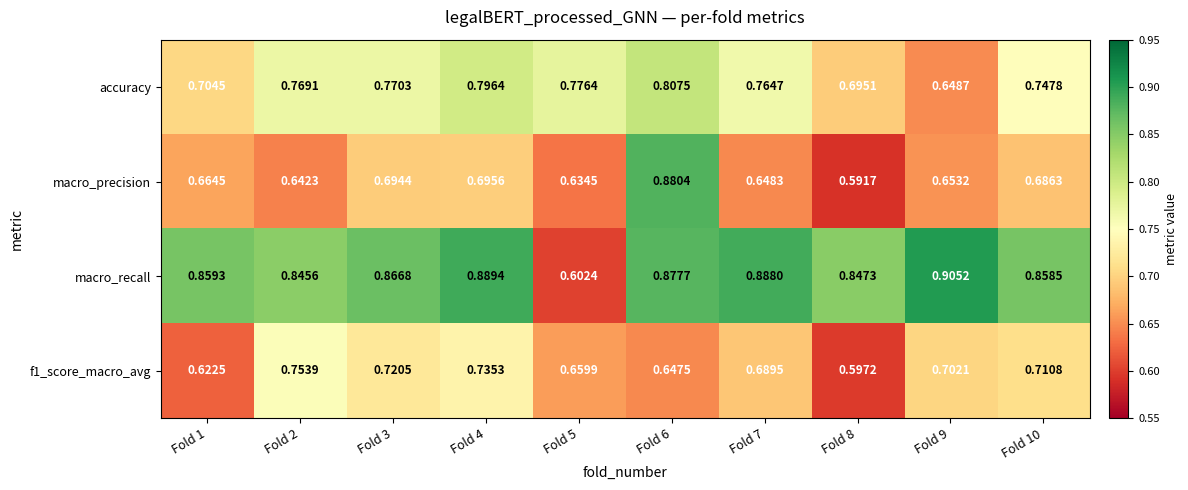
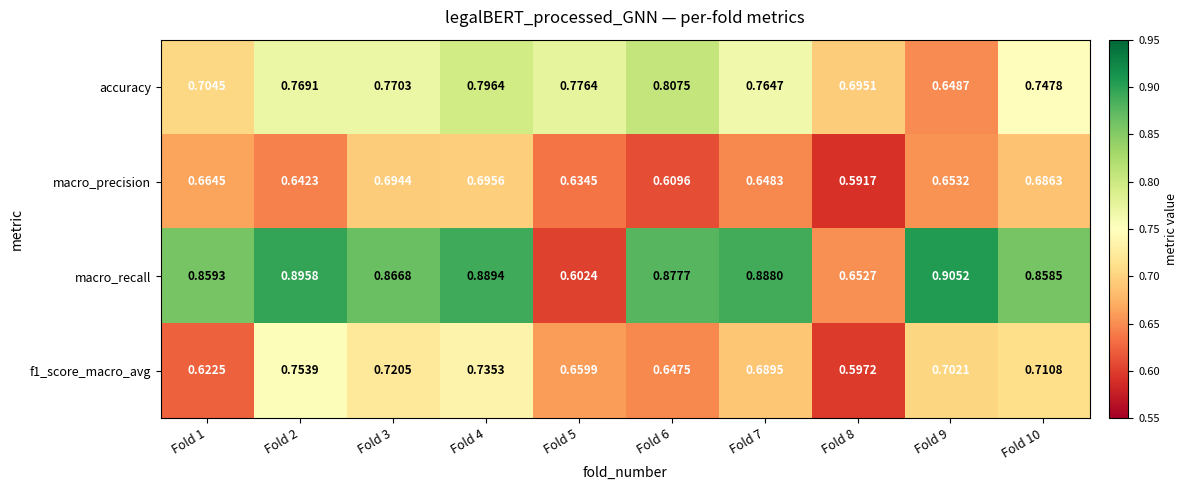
macro_precision, Fold 6: 0.8804 -> 0.6096
macro_recall, Fold 2: 0.8456 -> 0.8958
macro_recall, Fold 8: 0.8473 -> 0.6527
